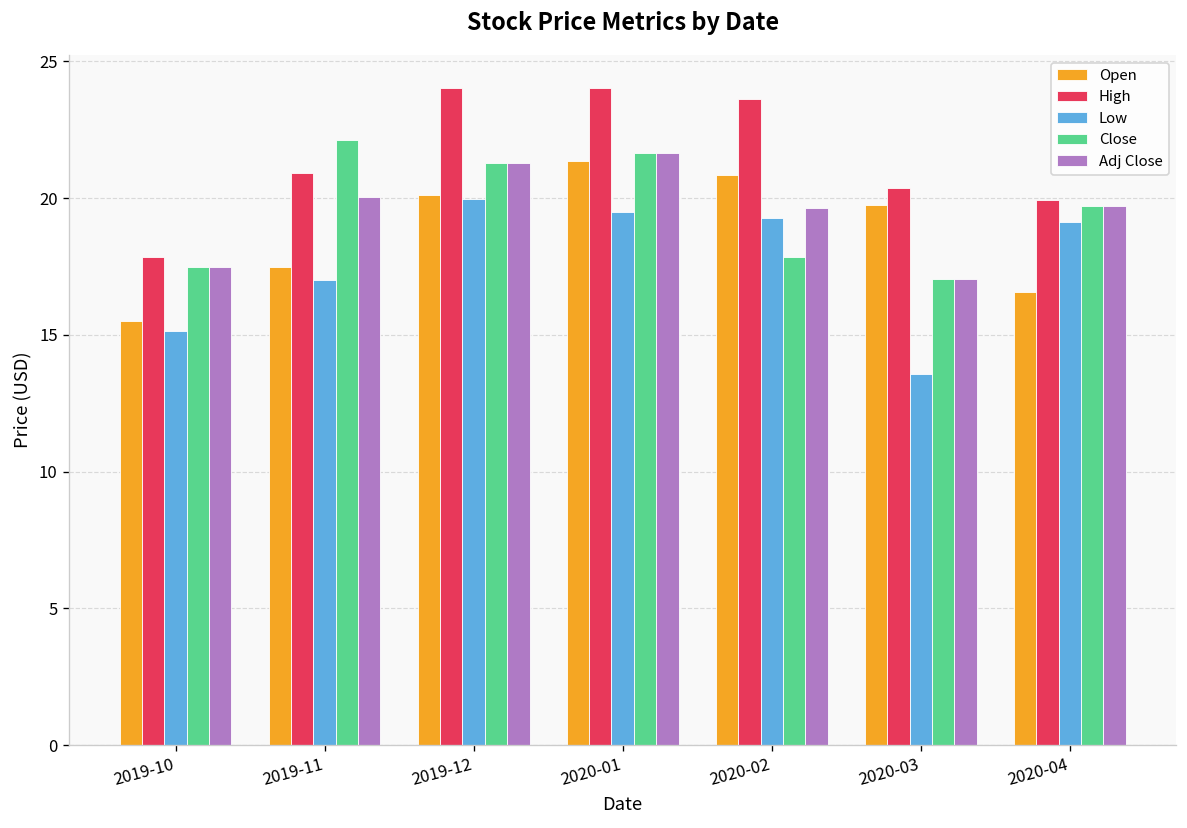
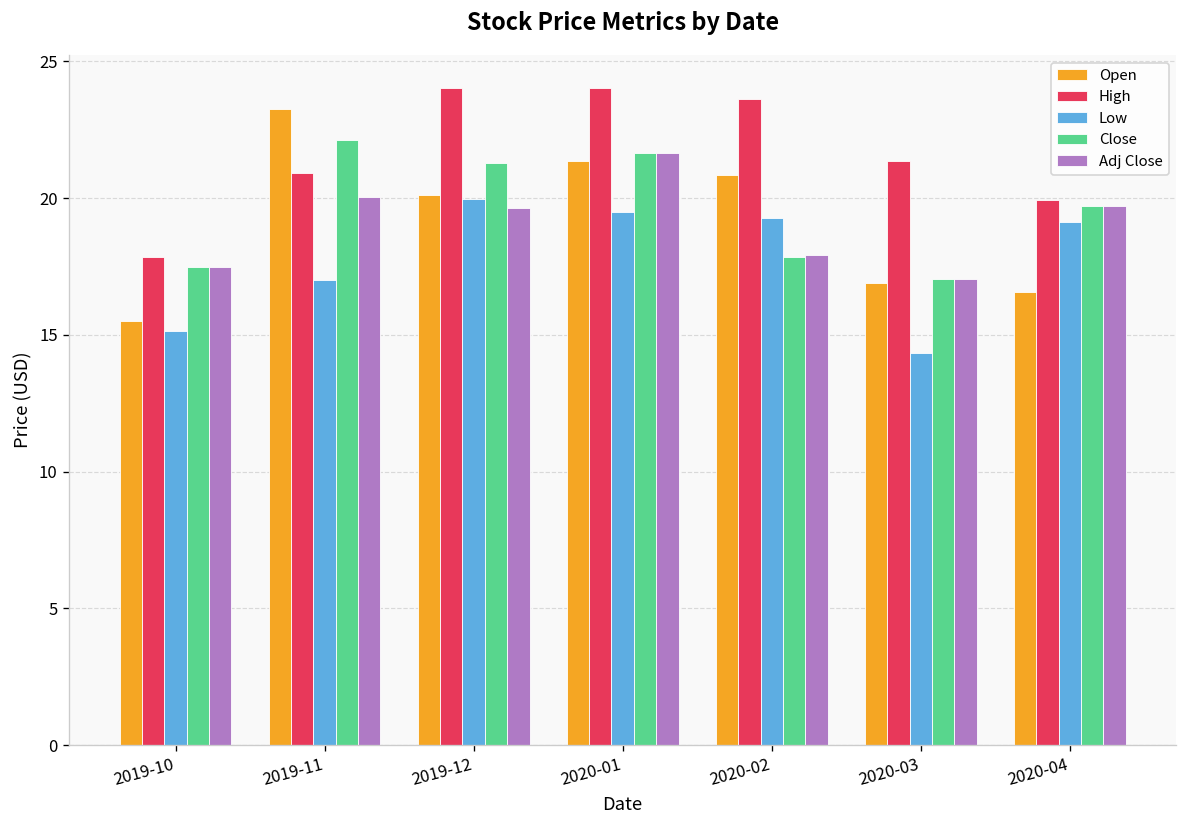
Open, 2019-11: 17.5 -> 23.3
Adj Close, 2019-12: 21.3 -> 19.6
Adj Close, 2020-02: 19.7 -> 17.9
Open, 2020-03: 19.8 -> 16.9
High, 2020-03: 20.4 -> 21.4
Low, 2020-03: 13.6 -> 14.3
